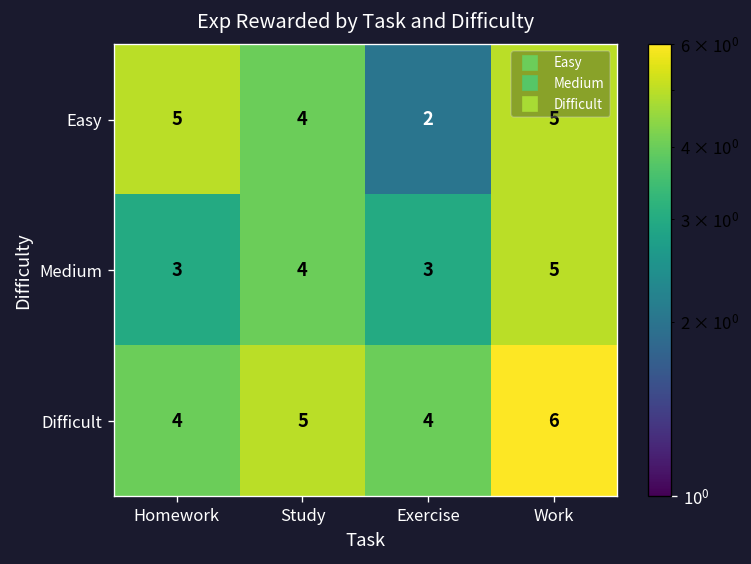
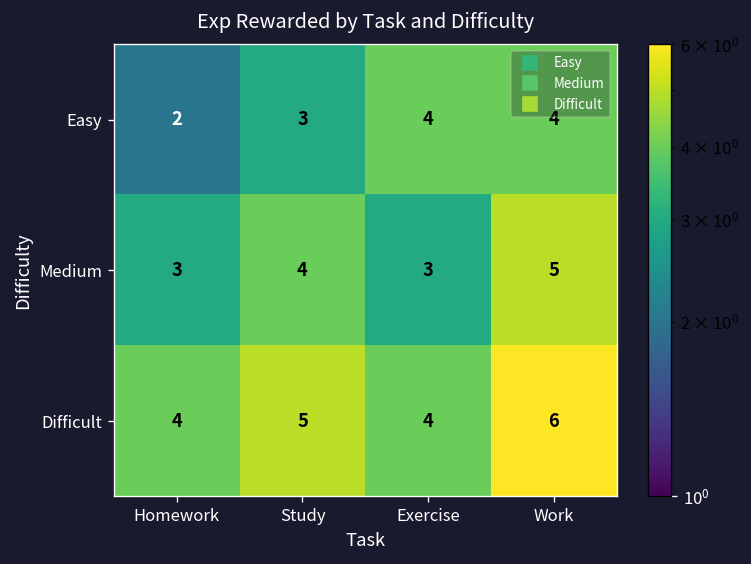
Easy, Homework: 5 -> 2
Easy, Study: 4 -> 3
Easy, Exercise: 2 -> 4
Easy, Work: 5 -> 4
